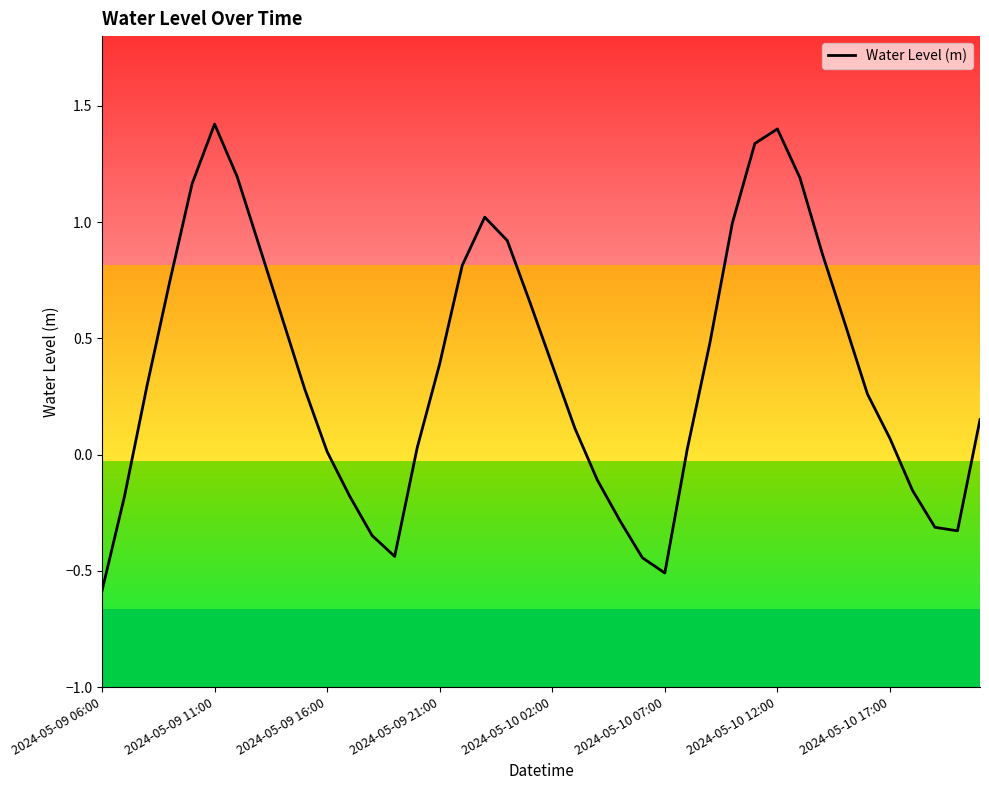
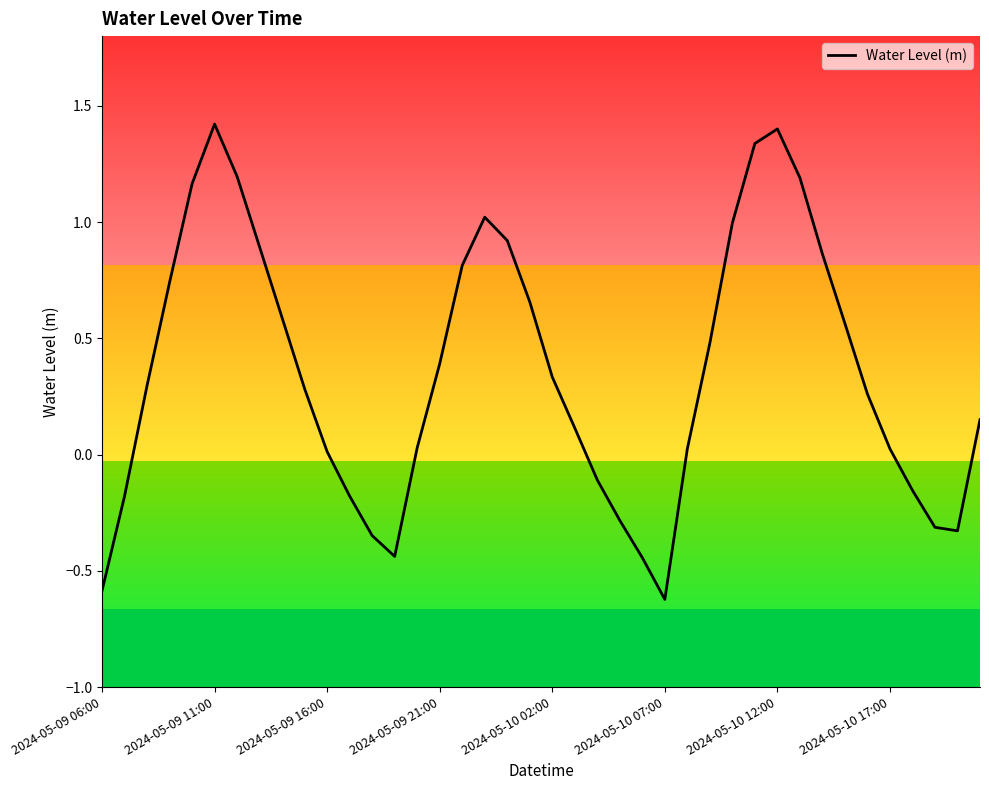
Water Level (m), 2024-05-10 02:00: 0.39 -> 0.33
Water Level (m), 2024-05-10 07:00: -0.51 -> -0.62
Water Level (m), 2024-05-10 17:00: 0.07 -> 0.02
